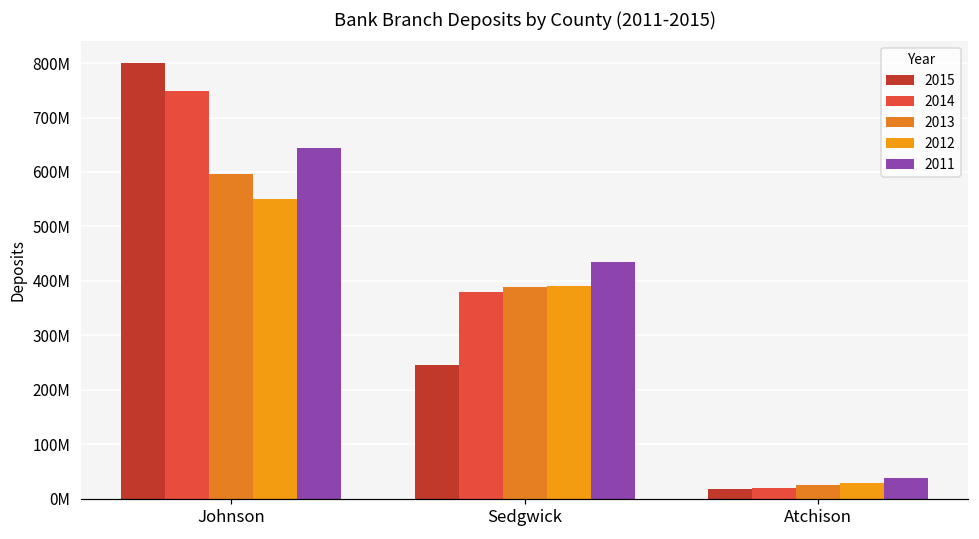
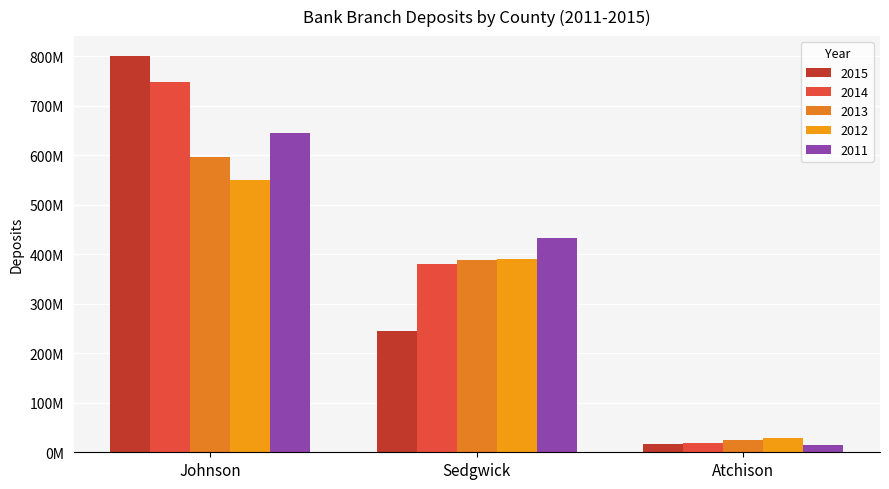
2011, Atchison: 40000000 -> 20000000
